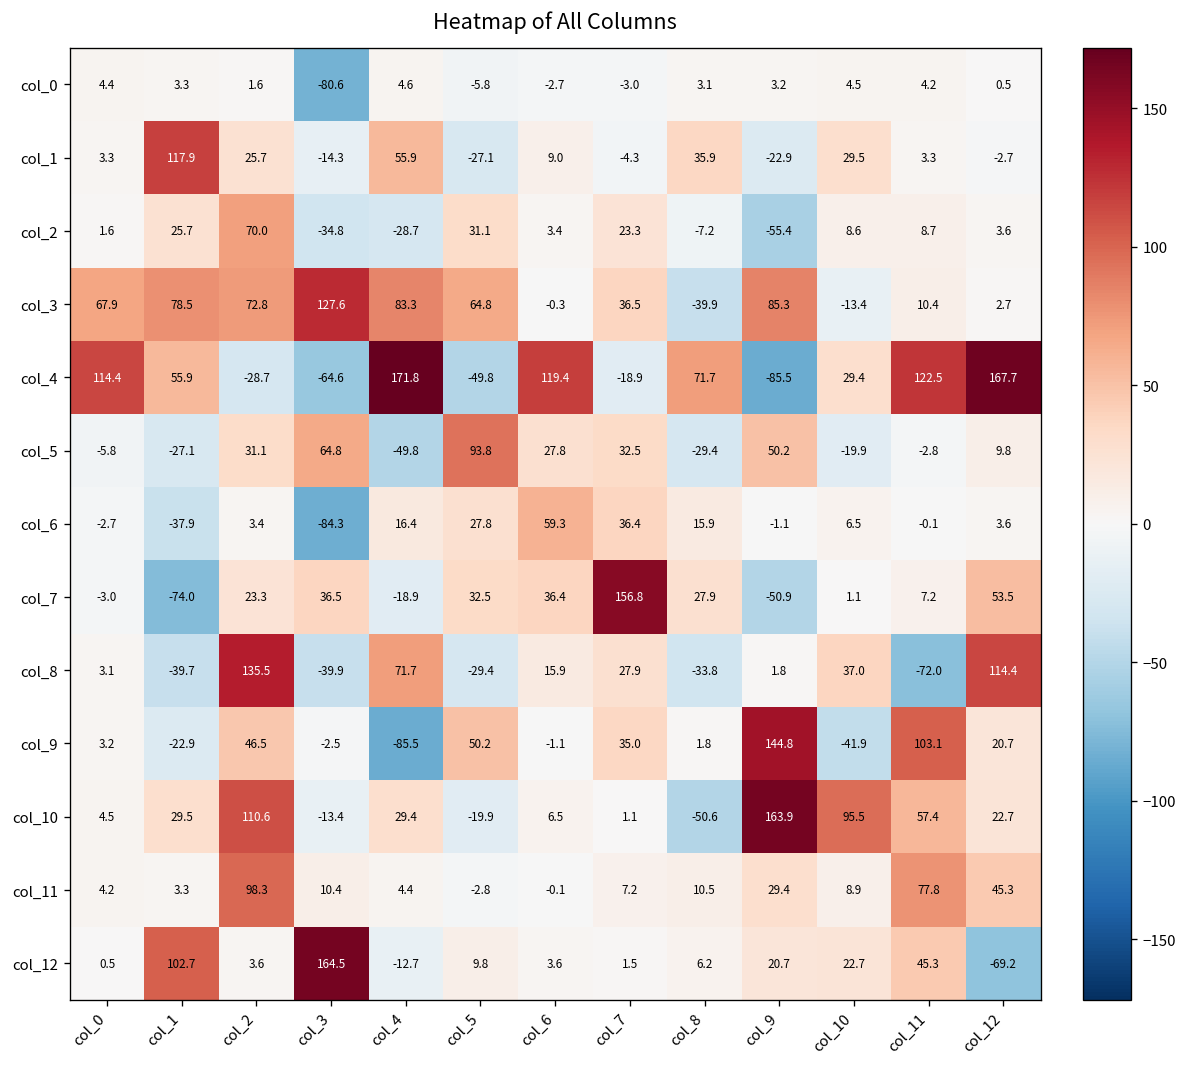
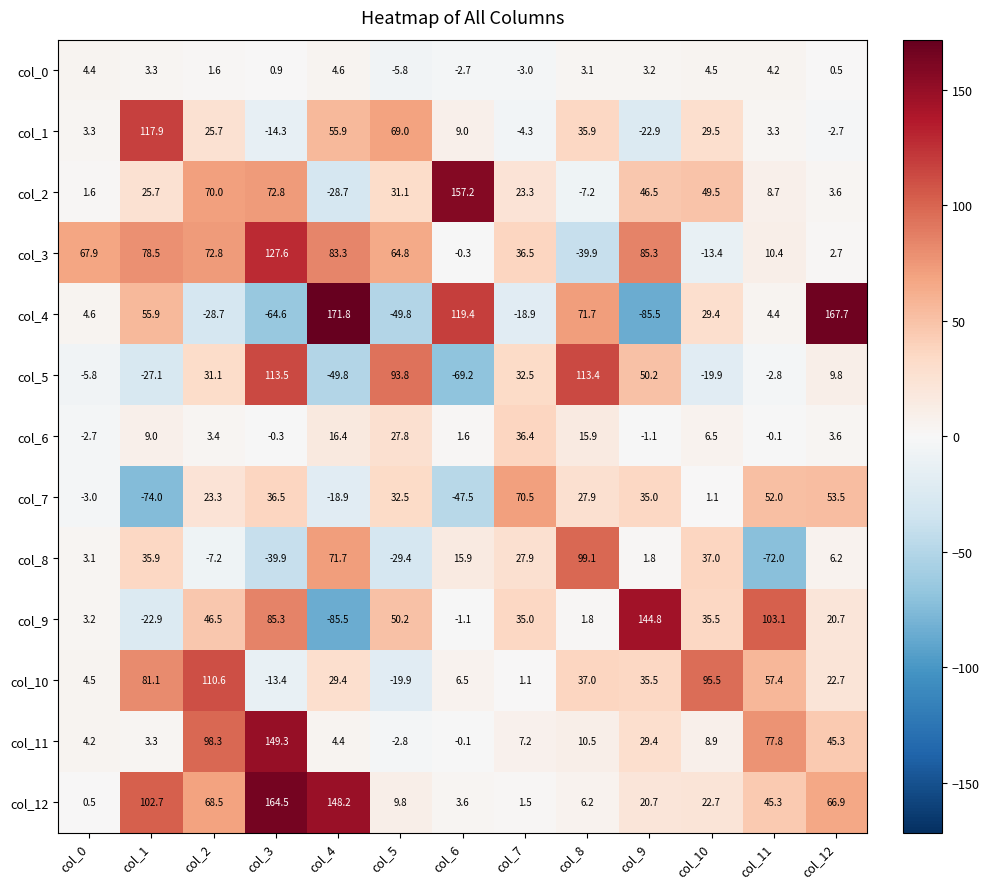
col_0, col_3: -80.6 -> 0.9
col_1, col_5: -27.1 -> 69.0
col_2, col_3: -34.8 -> 72.8
col_2, col_6: 3.4 -> 157.2
col_2, col_9: -55.4 -> 46.5
col_2, col_10: 8.6 -> 49.5
col_4, col_0: 114.4 -> 4.6
col_4, col_11: 122.5 -> 4.4
col_5, col_3: 64.8 -> 113.5
col_5, col_6: 27.8 -> -69.2
col_5, col_8: -29.4 -> 113.4
col_6, col_1: -37.9 -> 9.0
col_6, col_3: -84.3 -> -0.3
col_6, col_6: 59.3 -> 1.6
col_7, col_6: 36.4 -> -47.5
col_7, col_7: 156.8 -> 70.5
col_7, col_9: -50.9 -> 35.0
col_7, col_11: 7.2 -> 52.0
col_8, col_1: -39.7 -> 35.9
col_8, col_2: 135.5 -> -7.2
col_8, col_8: -33.8 -> 99.1
col_8, col_12: 114.4 -> 6.2
col_9, col_3: -2.5 -> 85.3
col_9, col_10: -41.9 -> 35.5
col_10, col_1: 29.5 -> 81.1
col_10, col_8: -50.6 -> 37.0
col_10, col_9: 163.9 -> 35.5
col_11, col_3: 10.4 -> 149.3
col_12, col_2: 3.6 -> 68.5
col_12, col_4: -12.7 -> 148.2
col_12, col_12: -69.2 -> 66.9
